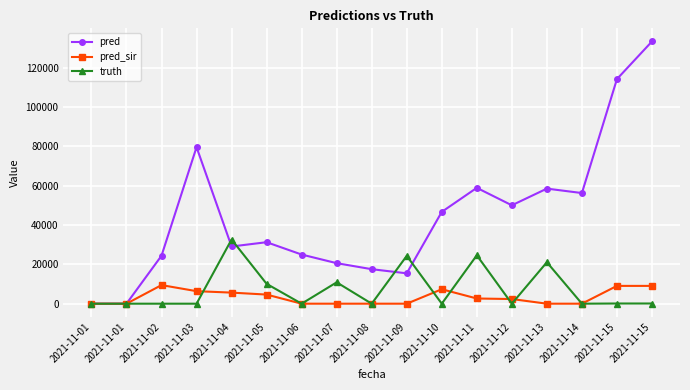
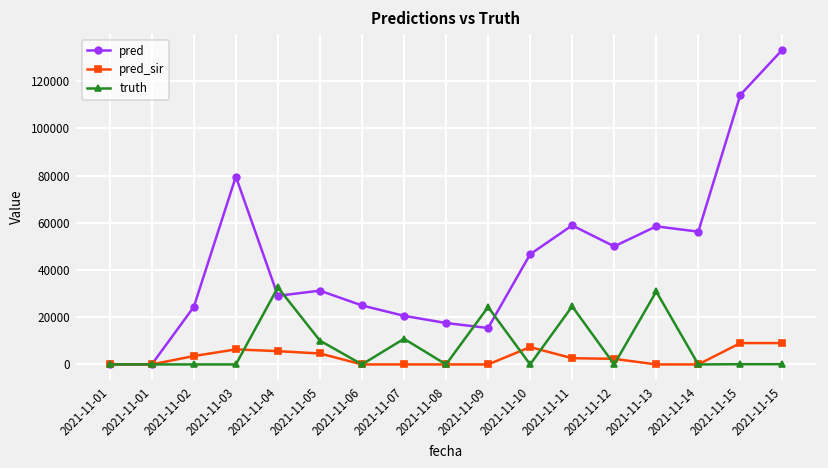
pred_sir, 2021-11-02: 9000 -> 4000
truth, 2021-11-13: 21000 -> 31000
